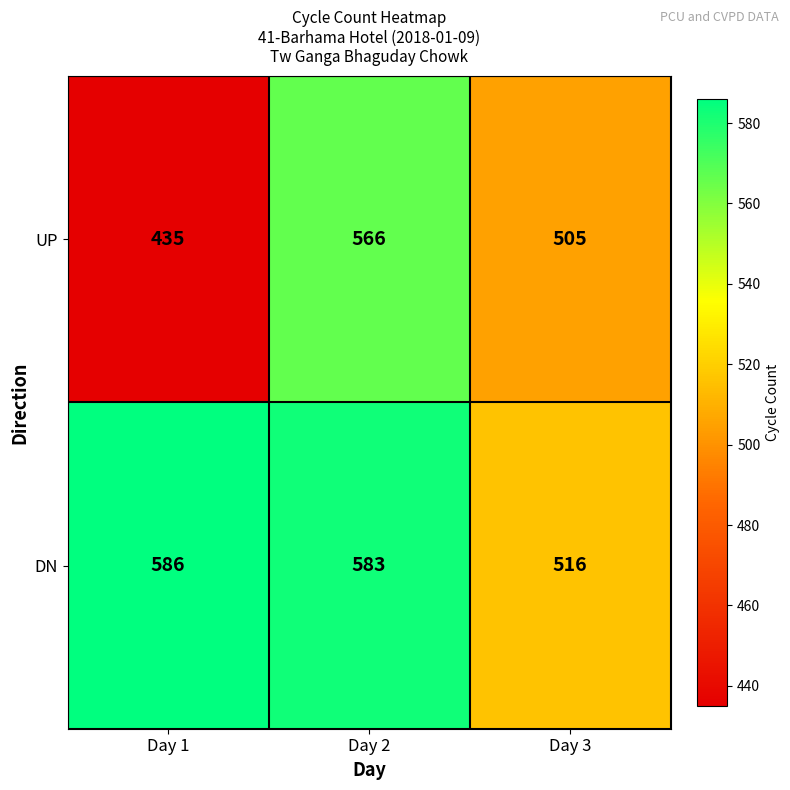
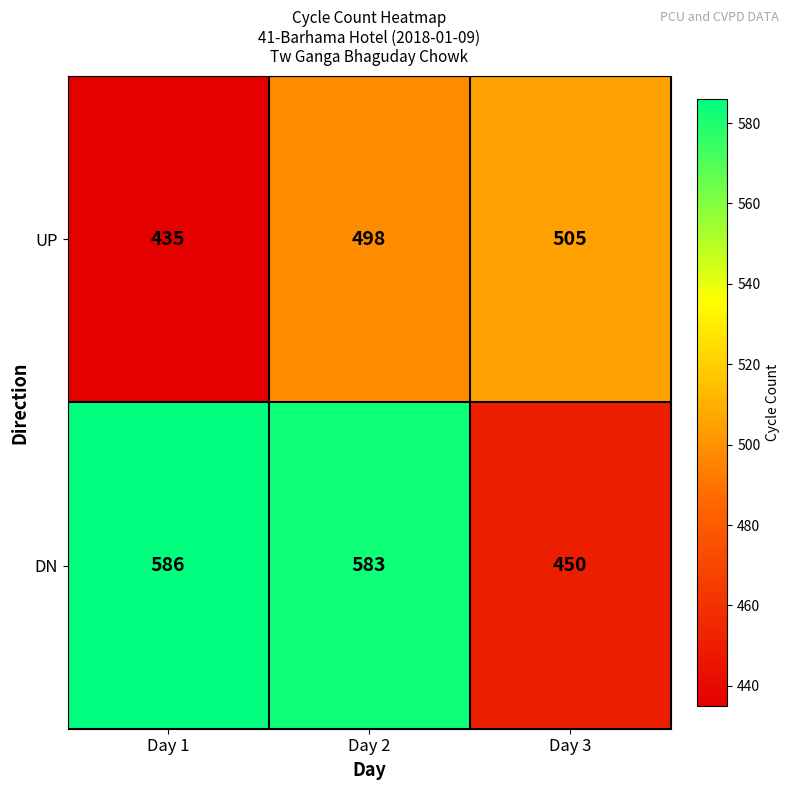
UP, Day 2: 566 -> 498
DN, Day 3: 516 -> 450
